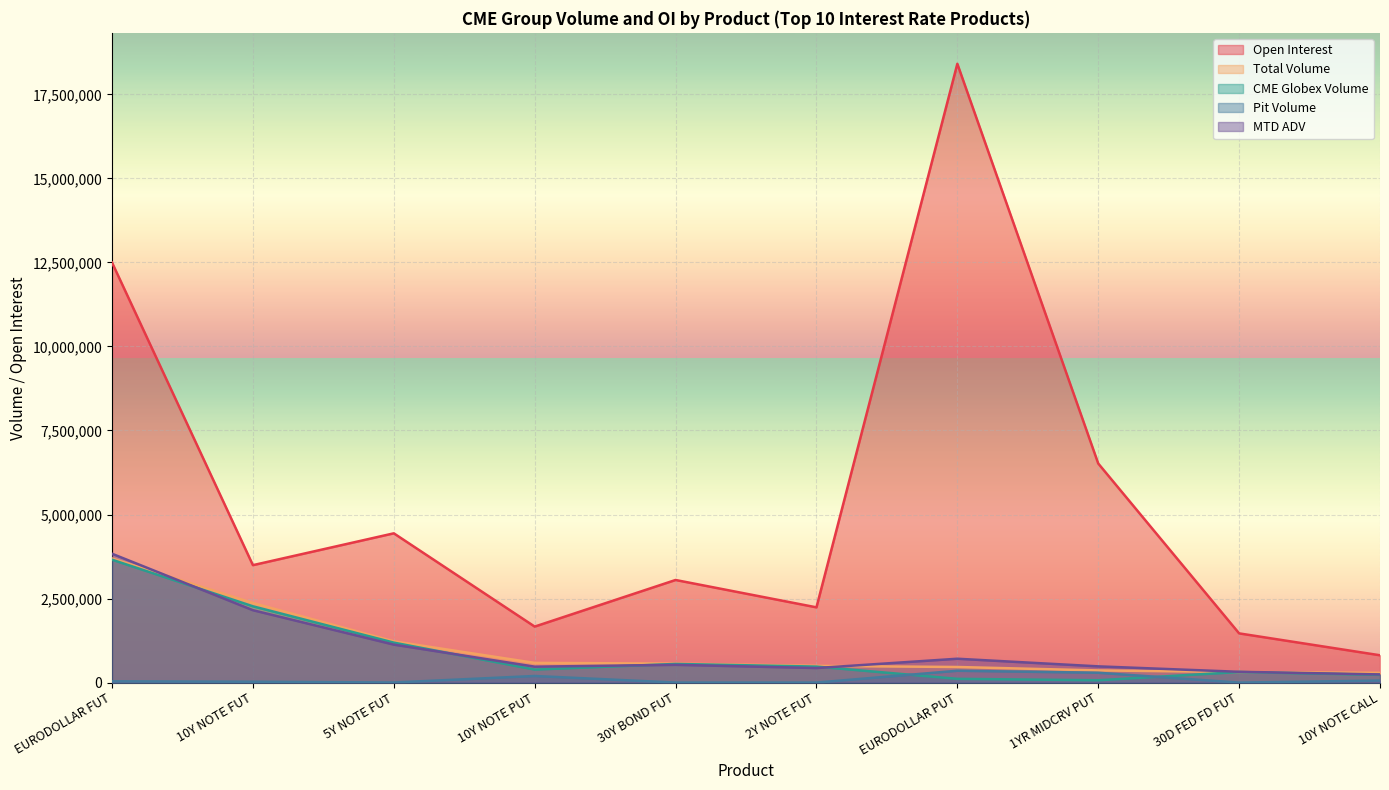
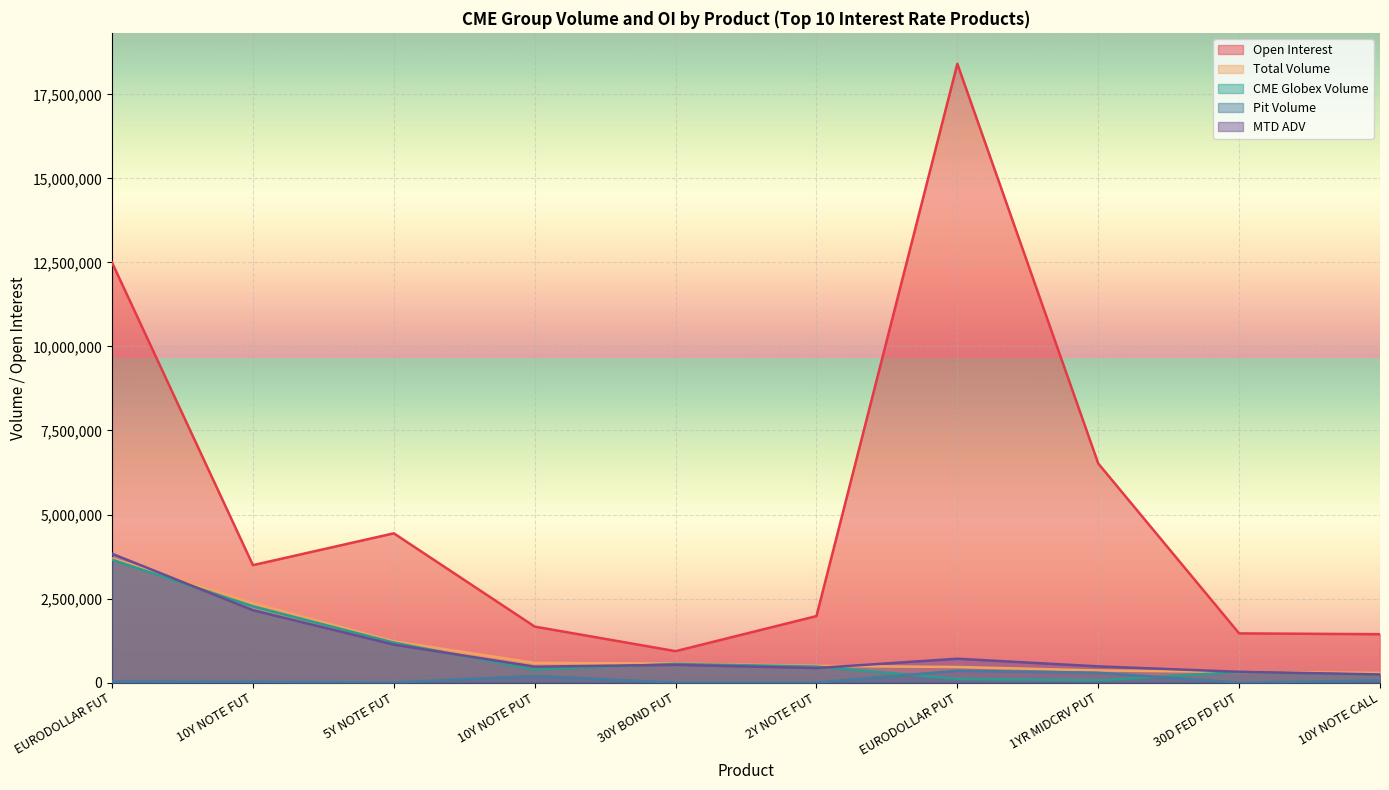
Open Interest, 30Y BOND FUT: 3,100,000 -> 900,000
Open Interest, 2Y NOTE FUT: 2,200,000 -> 2,000,000
Open Interest, 10Y NOTE CALL: 800,000 -> 1,400,000
